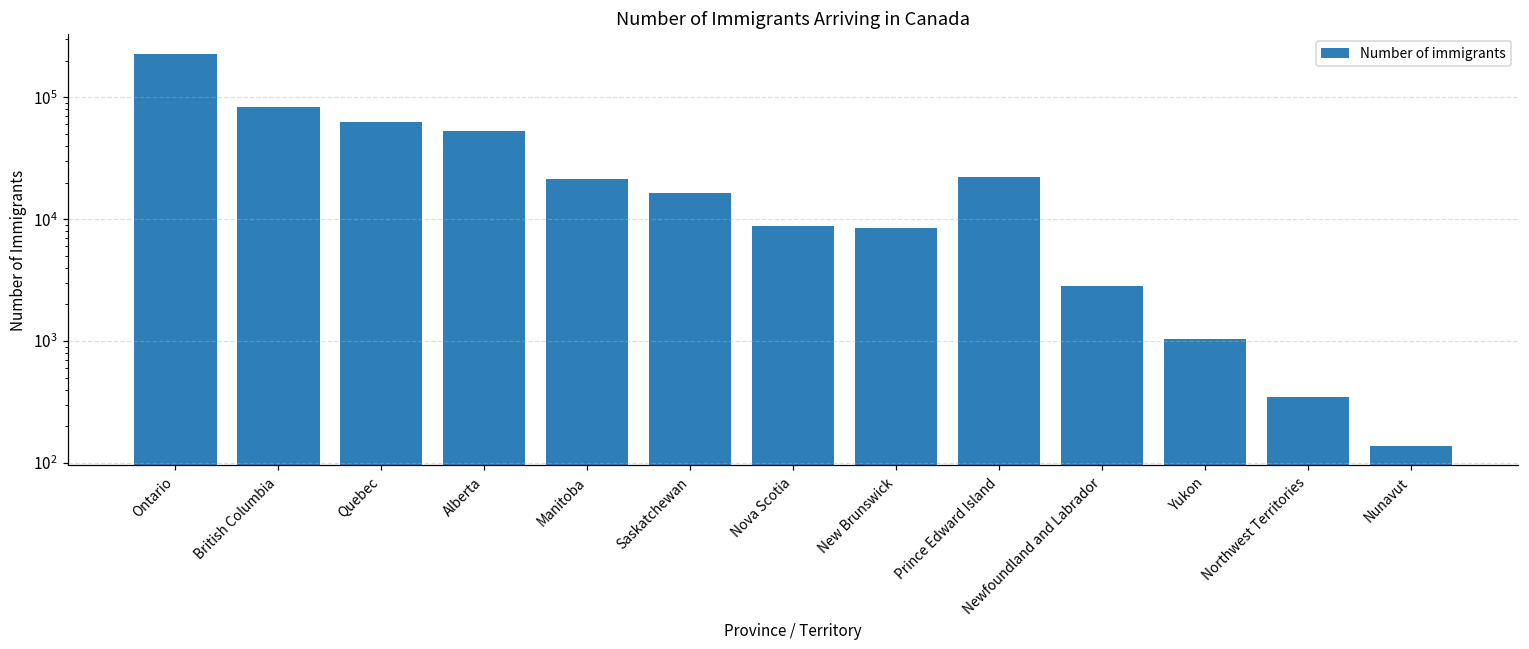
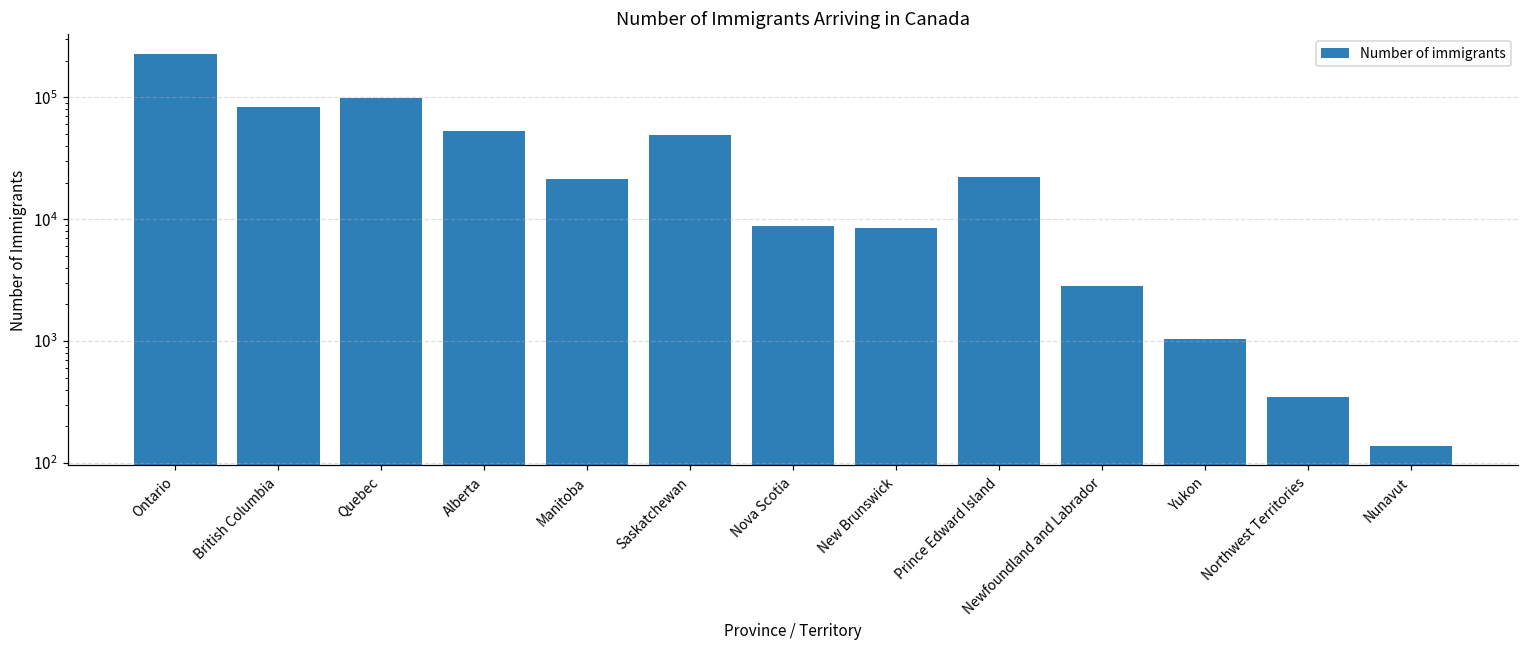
Quebec: 60000 -> 100000
Saskatchewan: 16000 -> 50000
